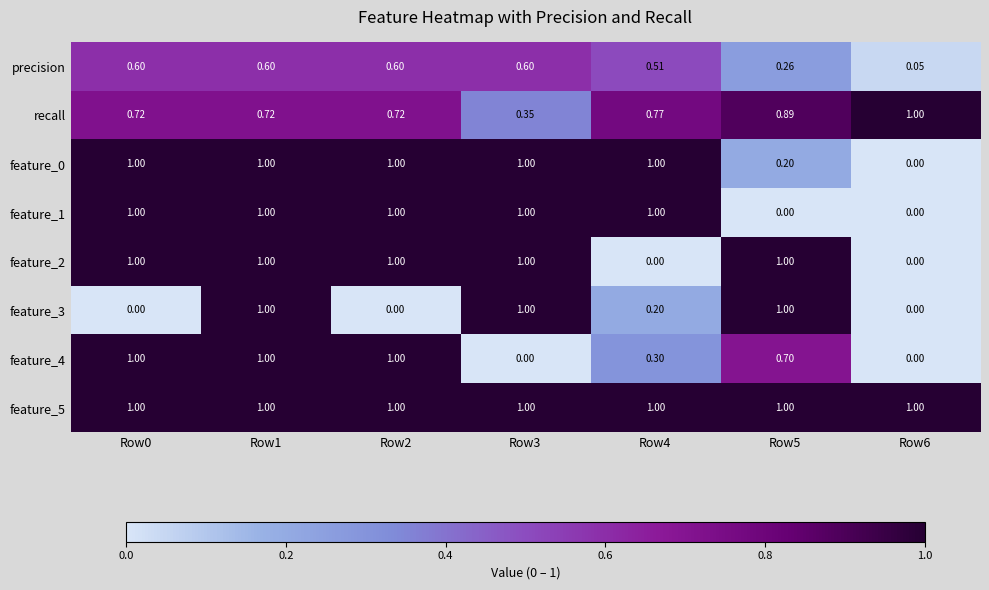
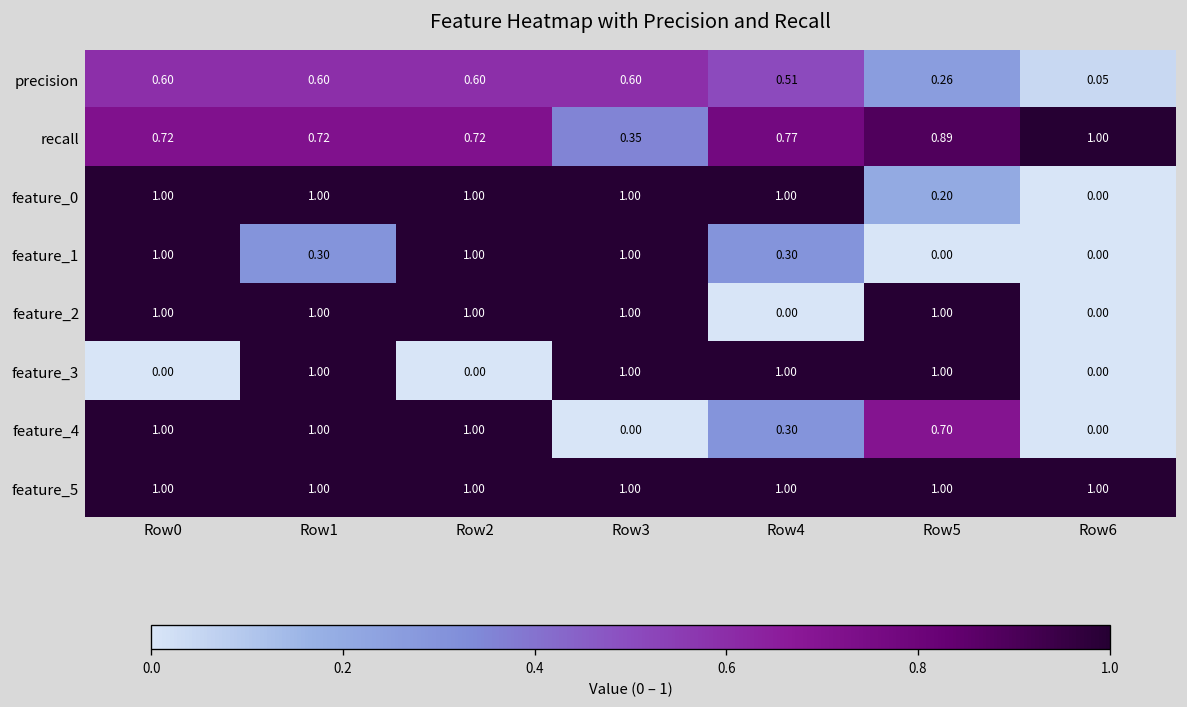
feature_1, Row1: 1.00 -> 0.30
feature_1, Row4: 1.00 -> 0.30
feature_3, Row4: 0.20 -> 1.00
